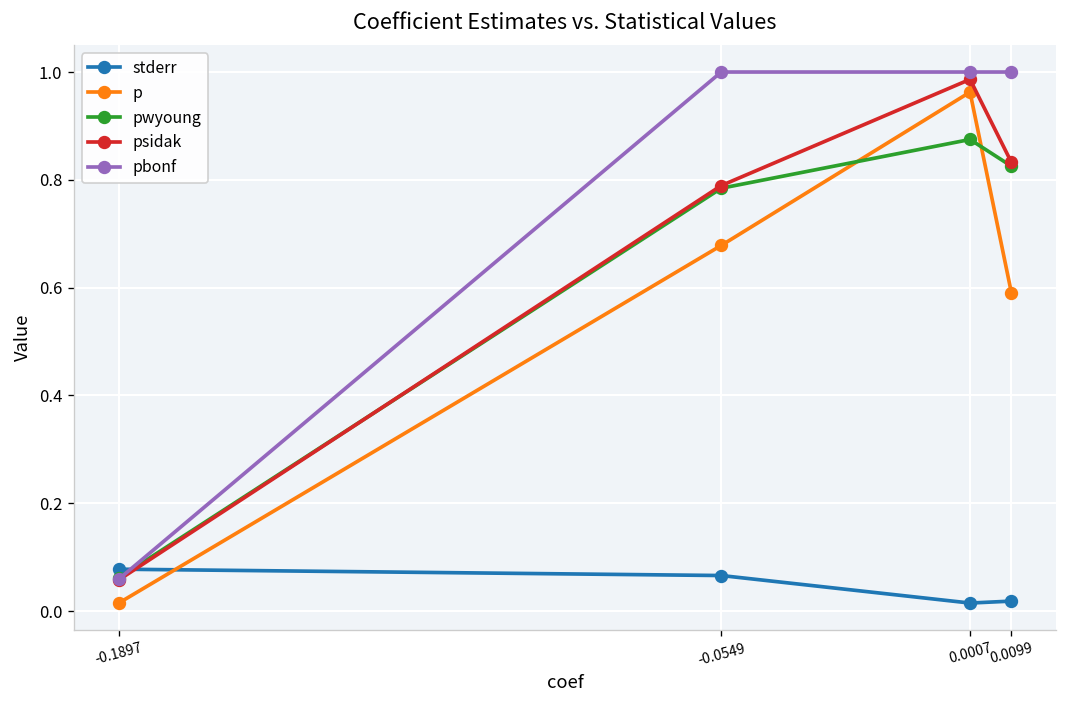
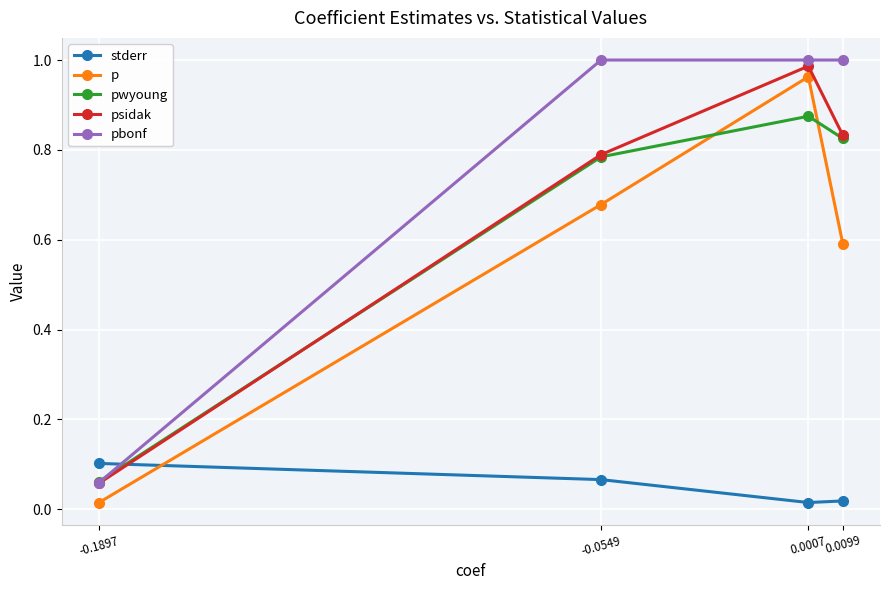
stderr, -0.1897: 0.08 -> 0.10
